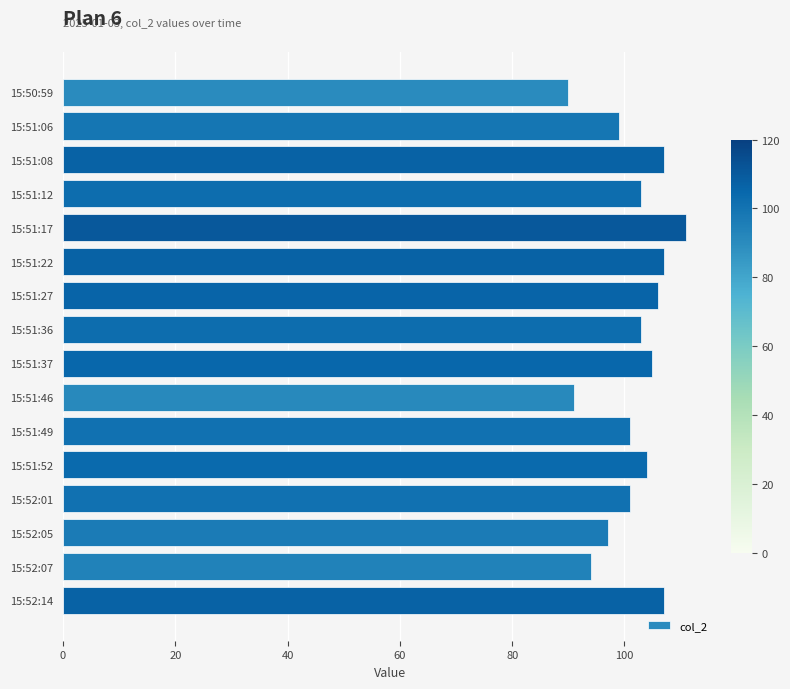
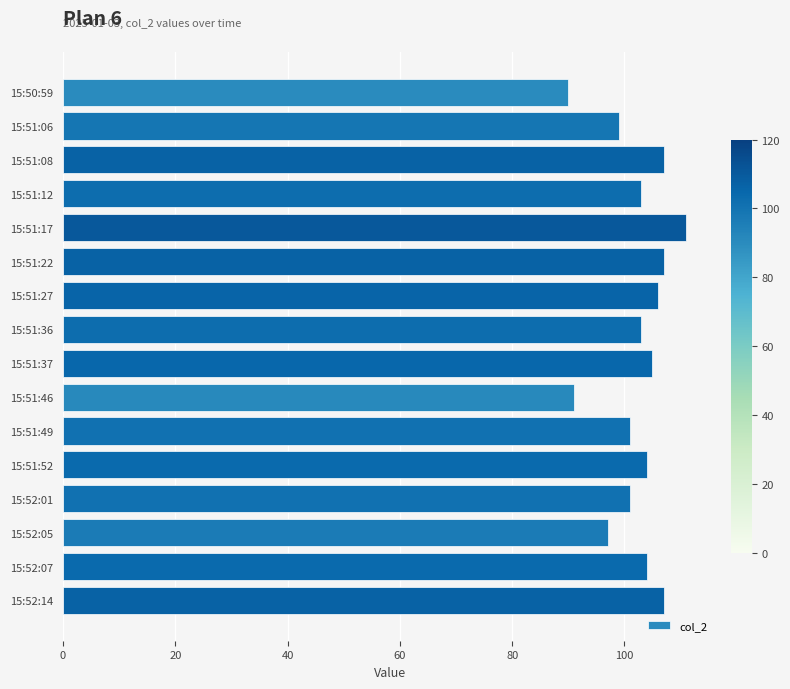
15:52:07: 94 -> 104
